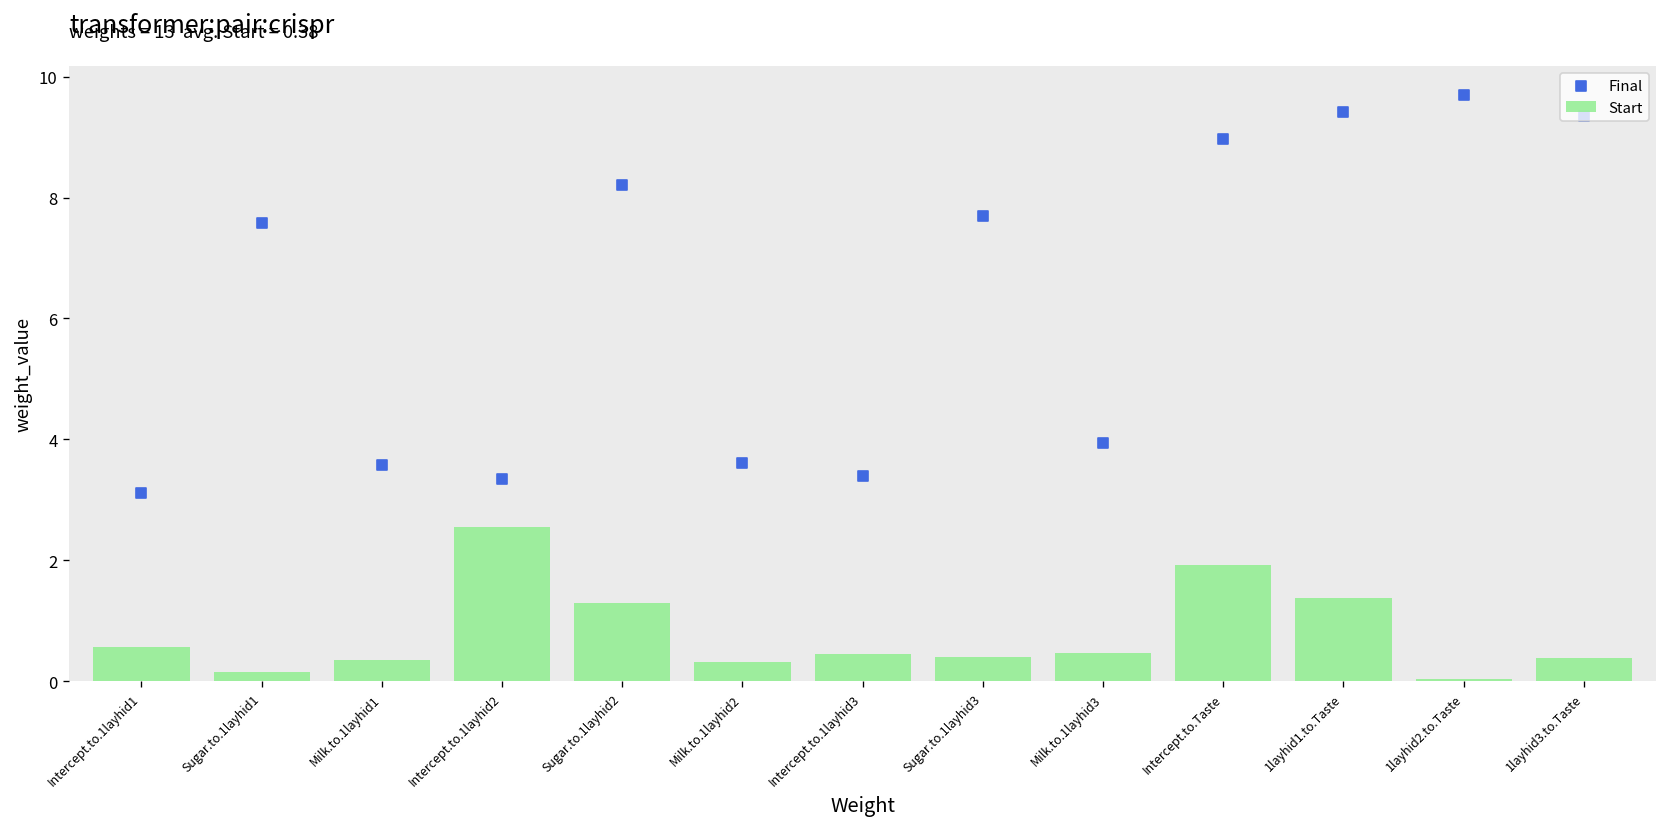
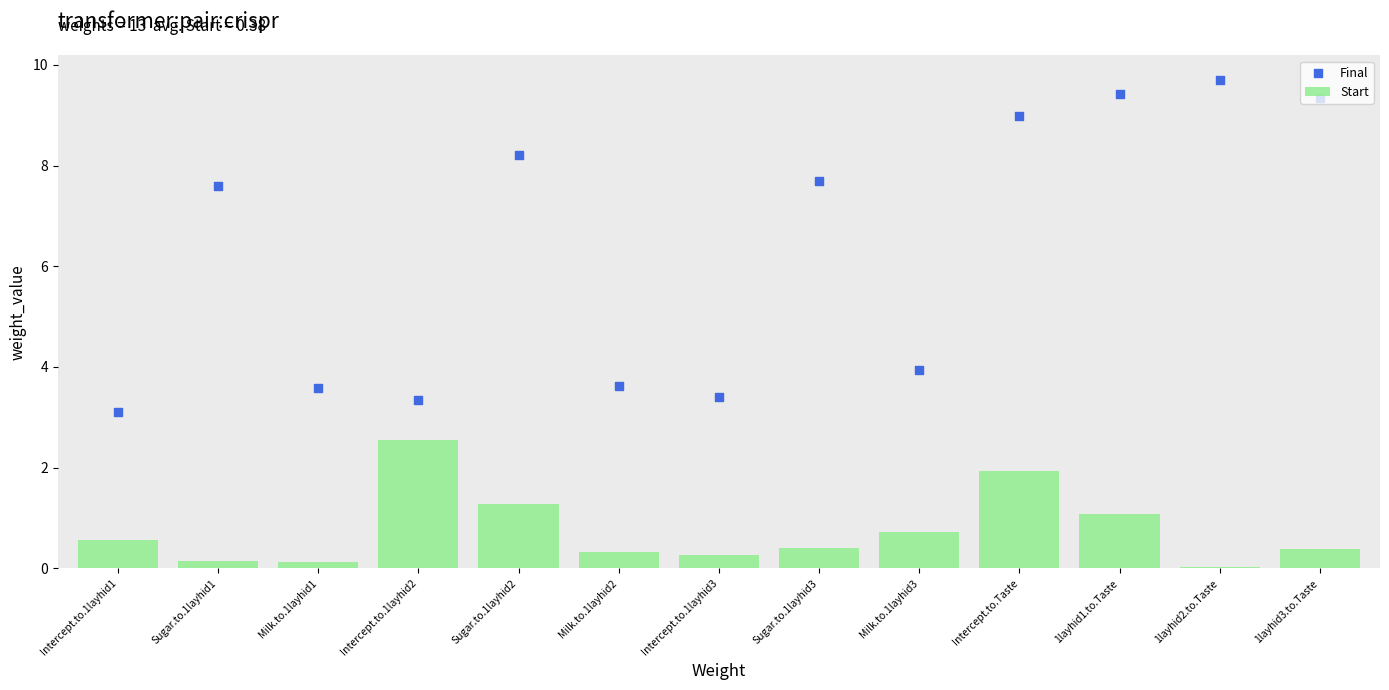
Start, Milk.to.1layhid1: 0.3 -> 0.1
Start, Intercept.to.1layhid3: 0.4 -> 0.3
Start, Milk.to.1layhid3: 0.5 -> 0.7
Start, 1layhid1.to.Taste: 1.4 -> 1.1
